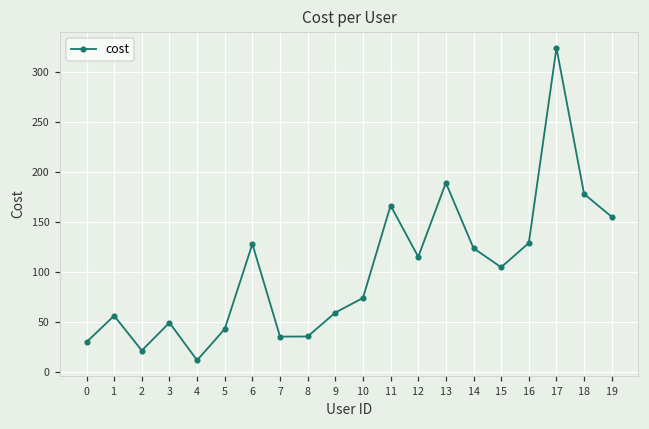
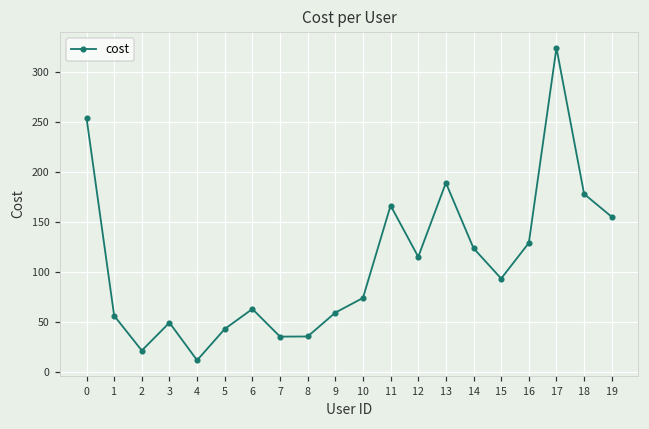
0: 30 -> 250
6: 130 -> 60
15: 100 -> 90
